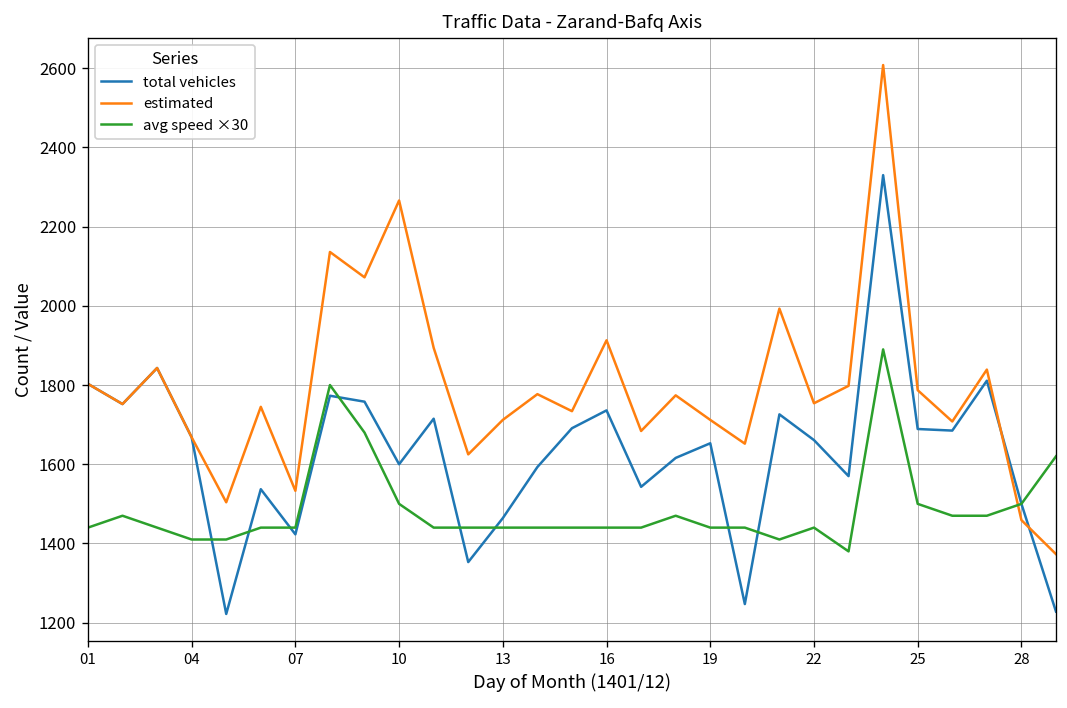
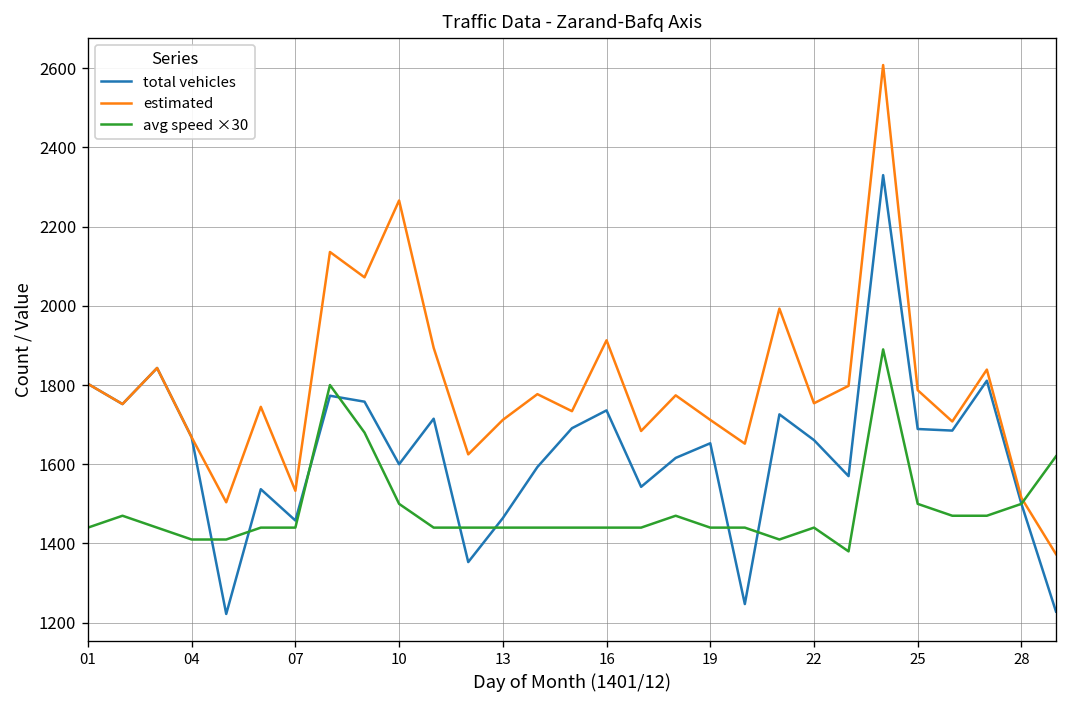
total vehicles, 07: 1420 -> 1460
estimated, 28: 1460 -> 1520
